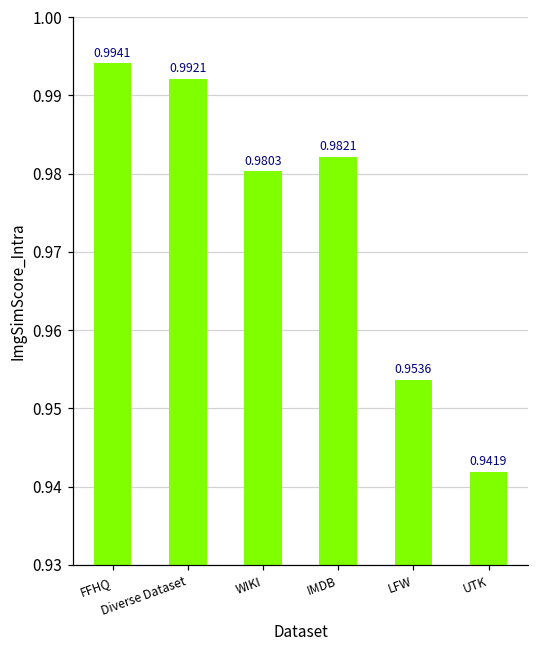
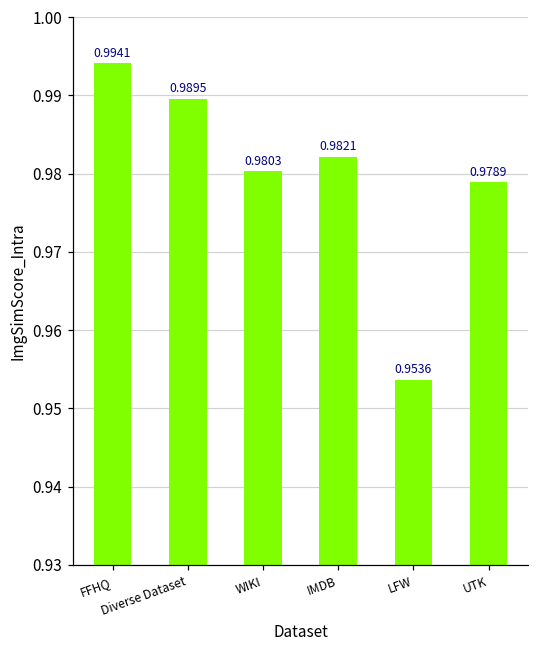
Diverse Dataset: 0.9921 -> 0.9895
UTK: 0.9419 -> 0.9789
